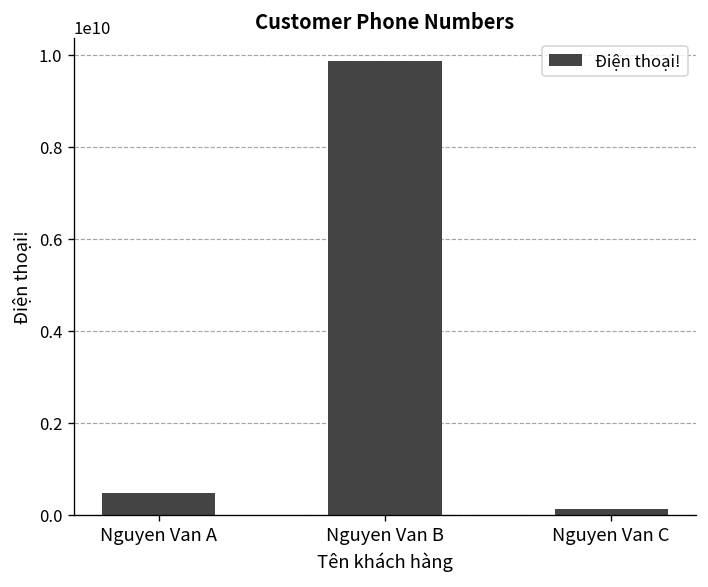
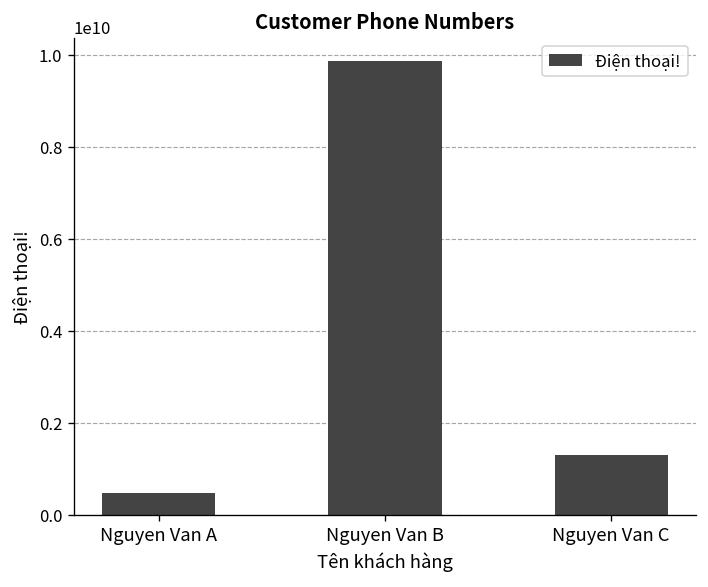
Nguyen Van C: 100000000 -> 1300000000
